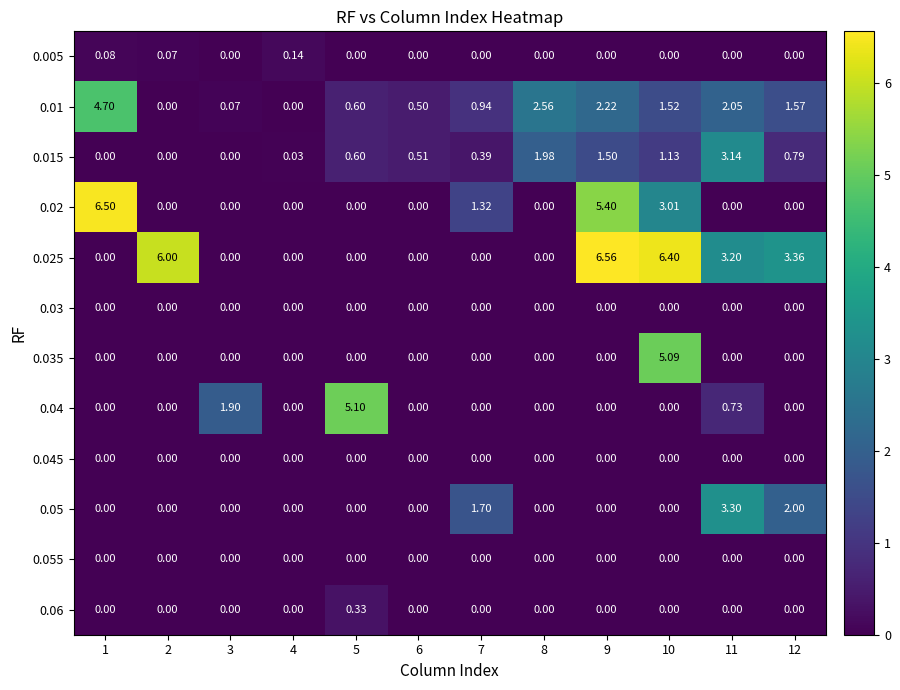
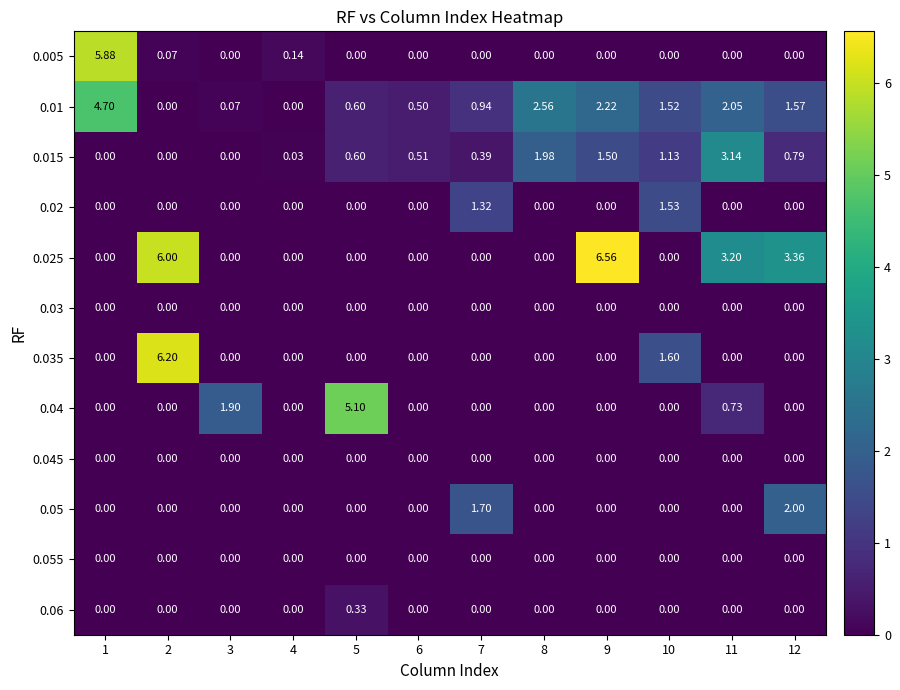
0.005, 1: 0.08 -> 5.88
0.02, 1: 6.50 -> 0.00
0.02, 9: 5.40 -> 0.00
0.02, 10: 3.01 -> 1.53
0.025, 10: 6.40 -> 0.00
0.035, 2: 0.00 -> 6.20
0.035, 10: 5.09 -> 1.60
0.05, 11: 3.30 -> 0.00
